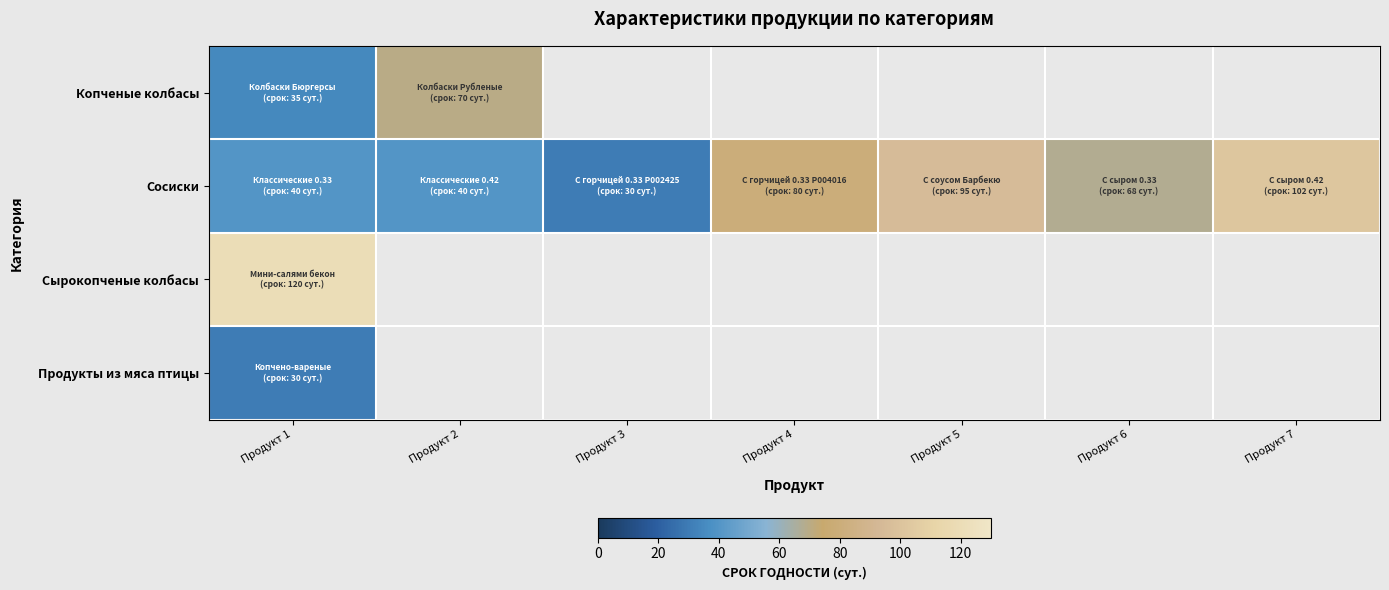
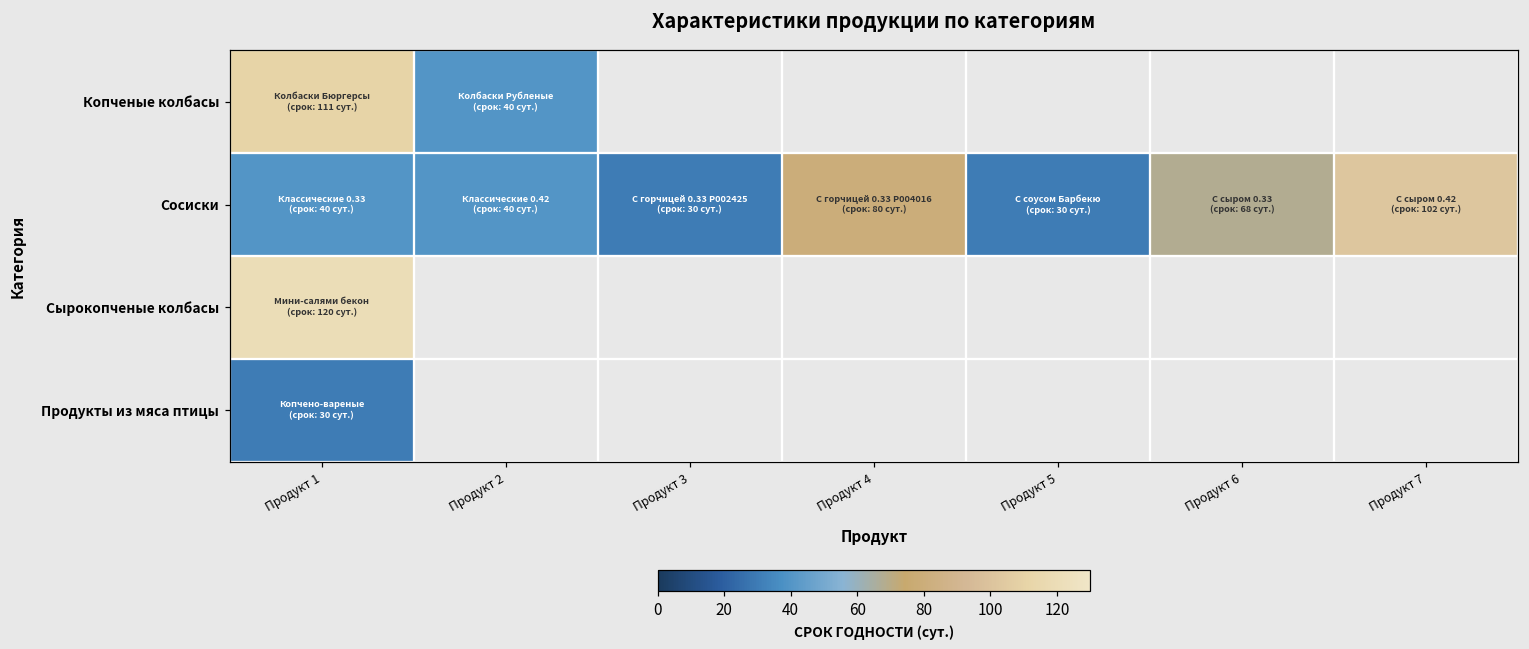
Копченые колбасы, Продукт 1: 35 -> 111
Копченые колбасы, Продукт 2: 70 -> 40
Сосиски, Продукт 5: 95 -> 30
